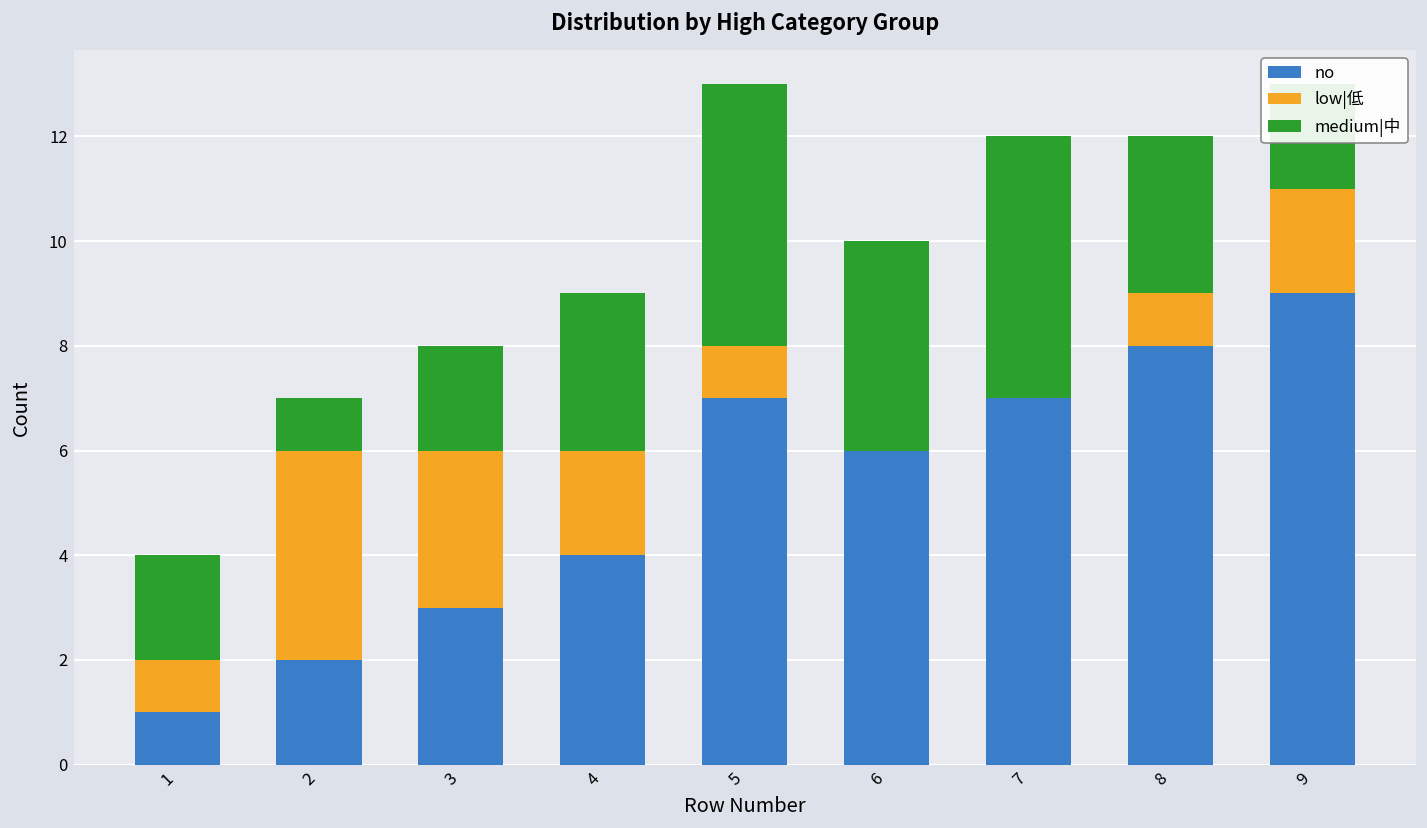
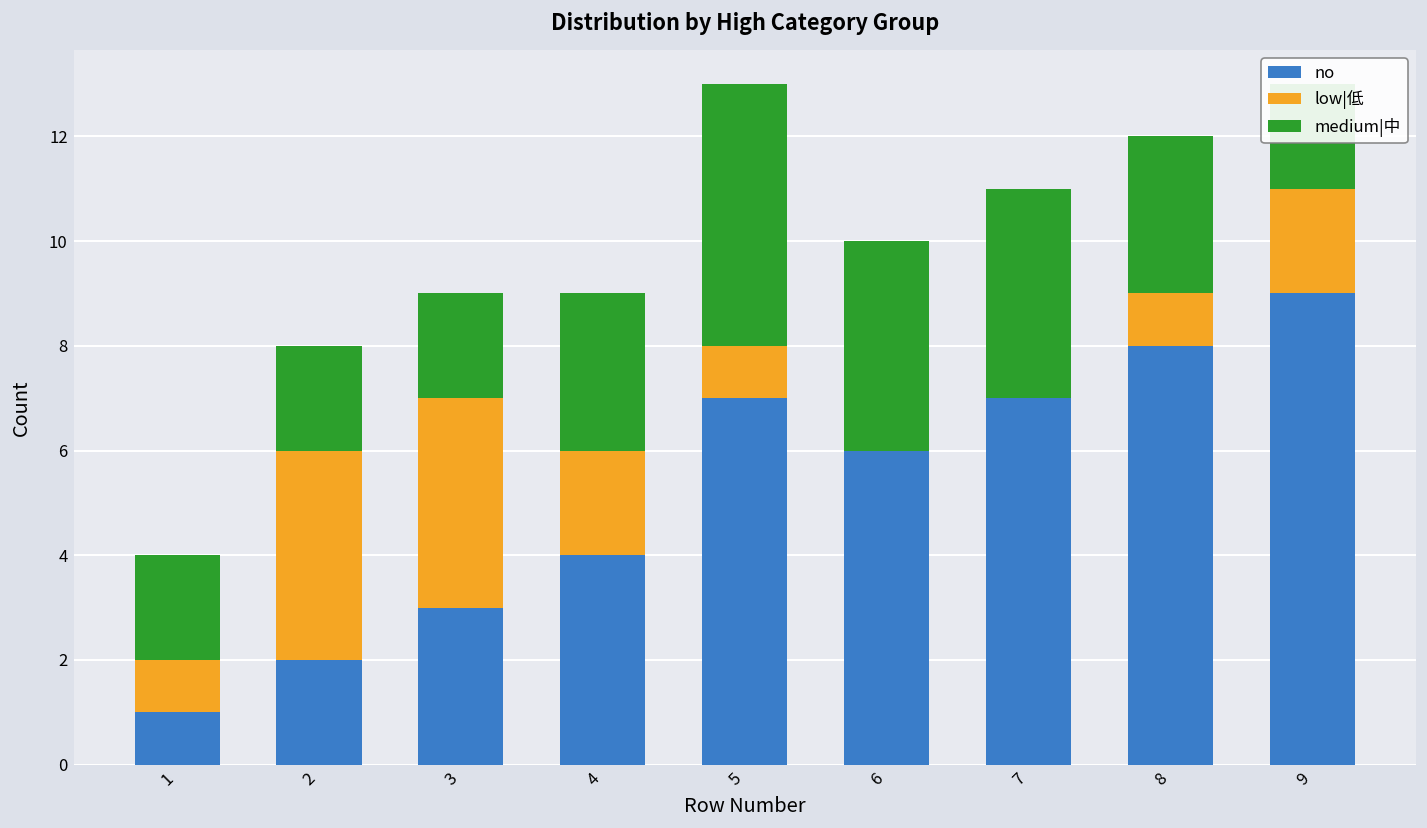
medium|中, 2: 1 -> 2
low|低, 3: 3 -> 4
medium|中, 7: 5 -> 4
